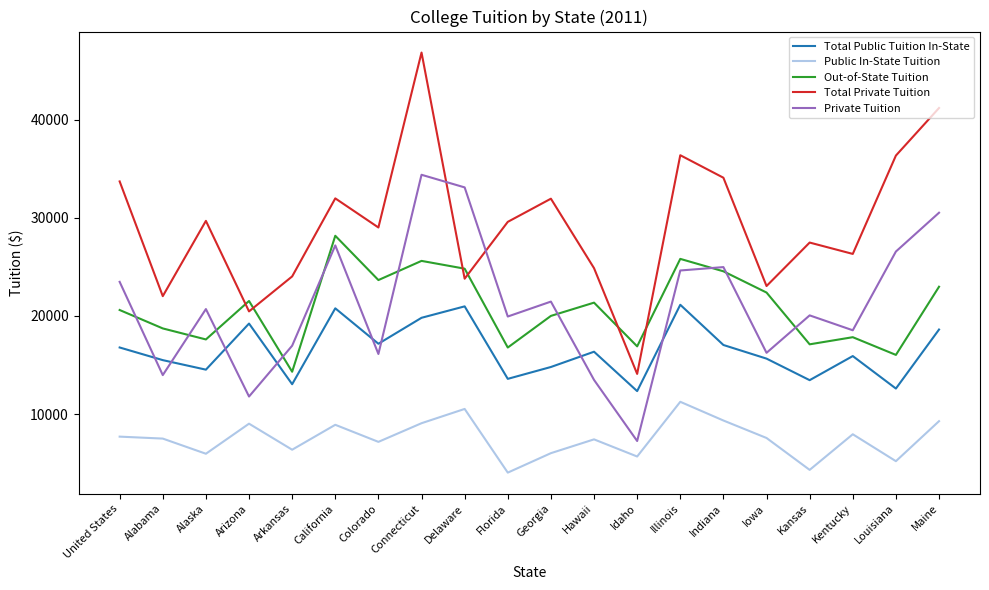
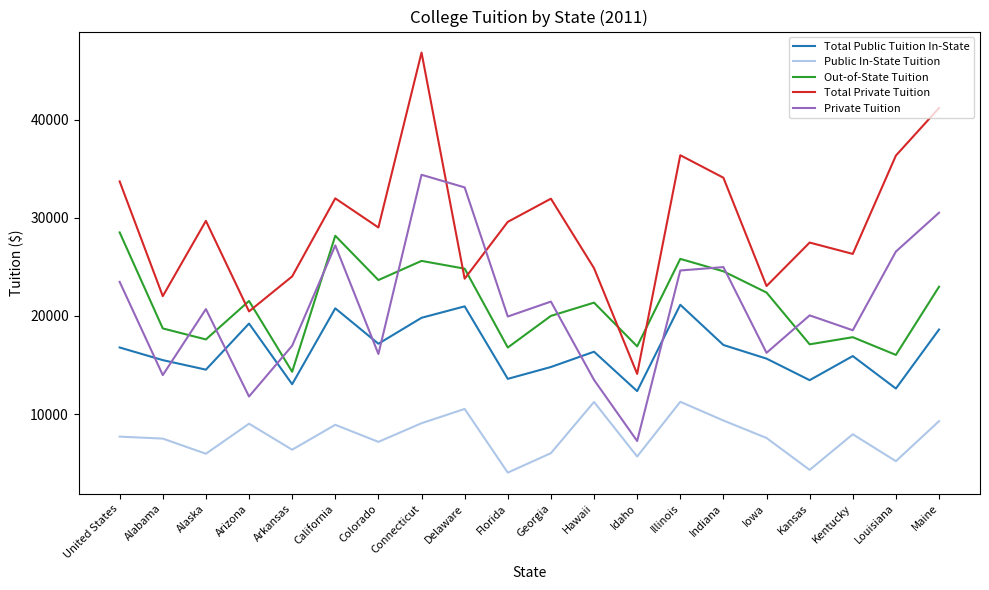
Out-of-State Tuition, United States: 21000 -> 29000
Public In-State Tuition, Hawaii: 7000 -> 11000
